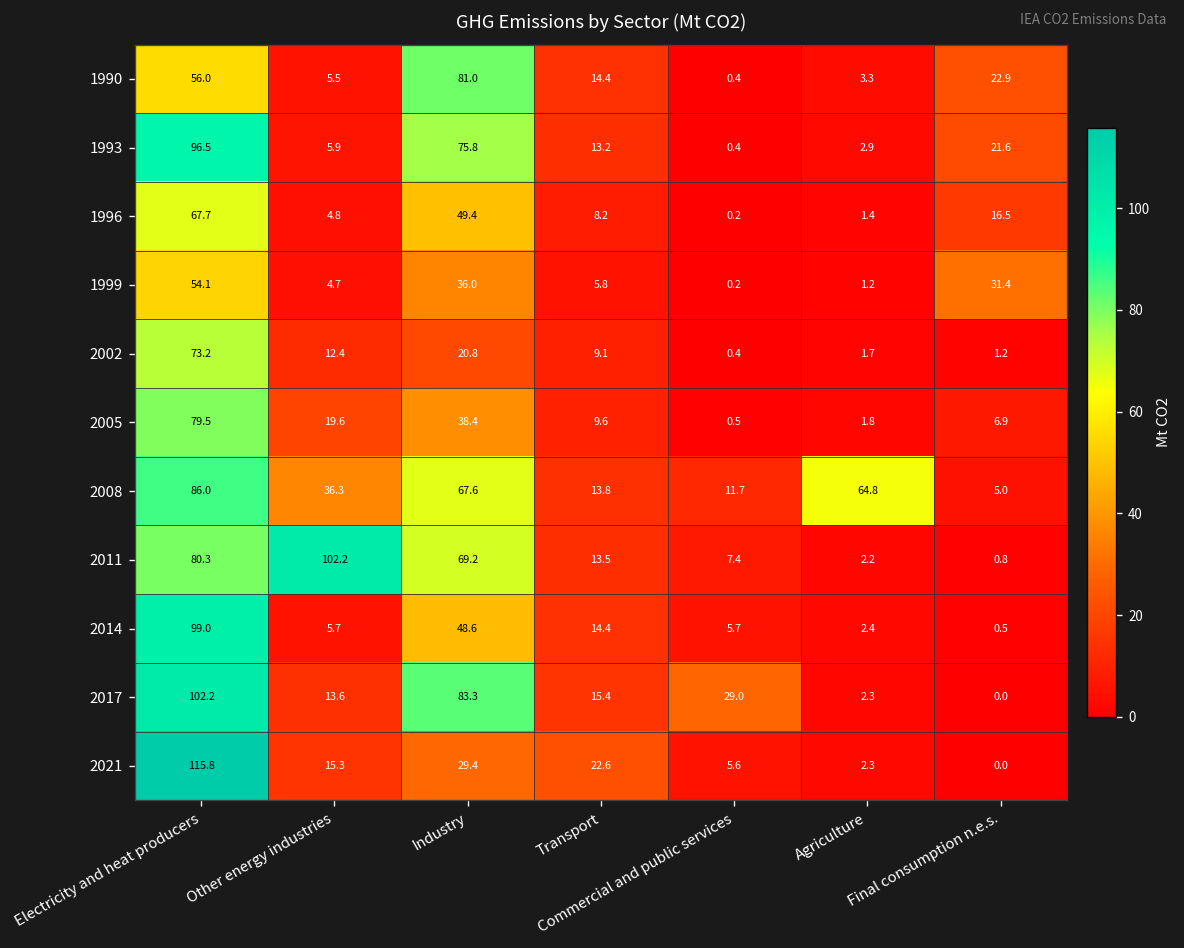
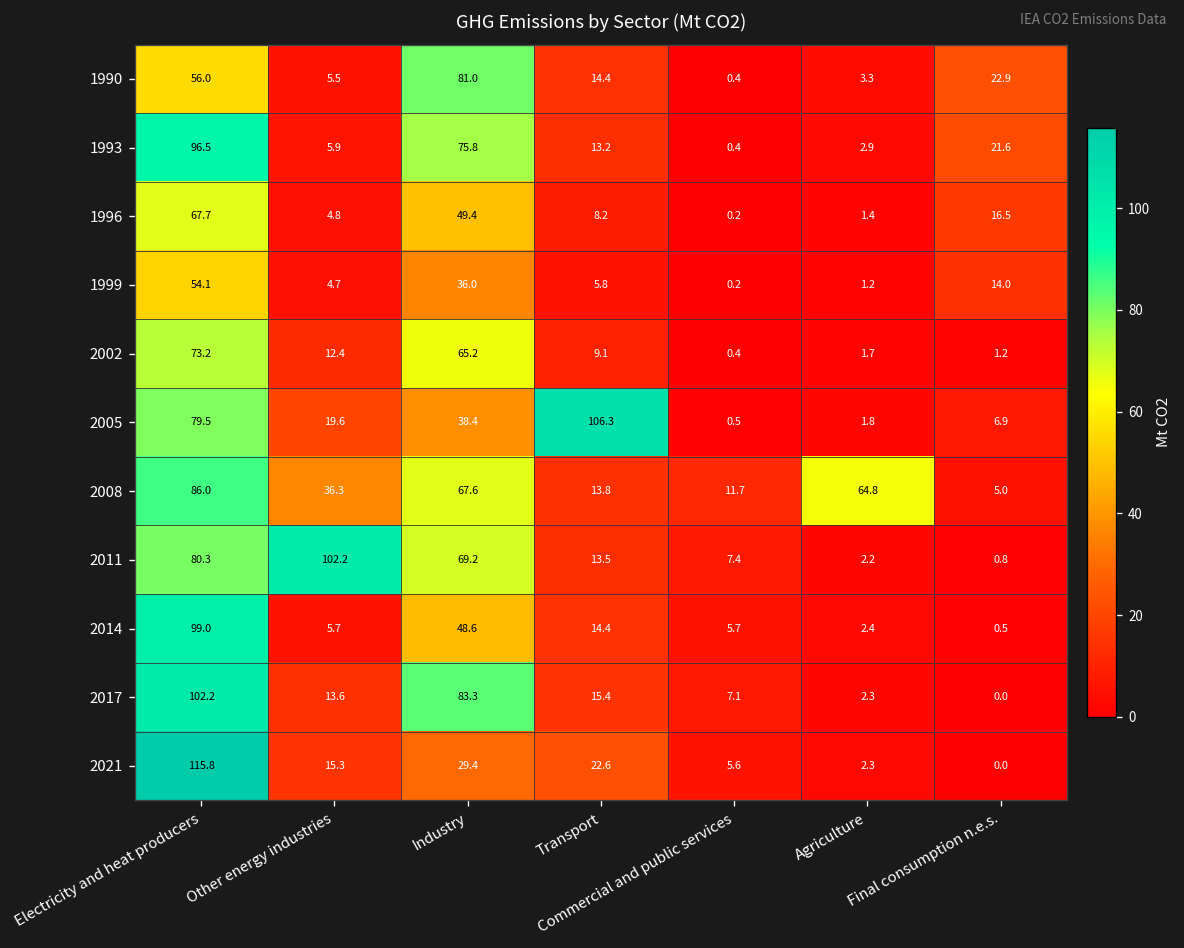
1999, Final consumption n.e.s.: 31.4 -> 14.0
2002, Industry: 20.8 -> 65.2
2005, Transport: 9.6 -> 106.3
2017, Commercial and public services: 29.0 -> 7.1
